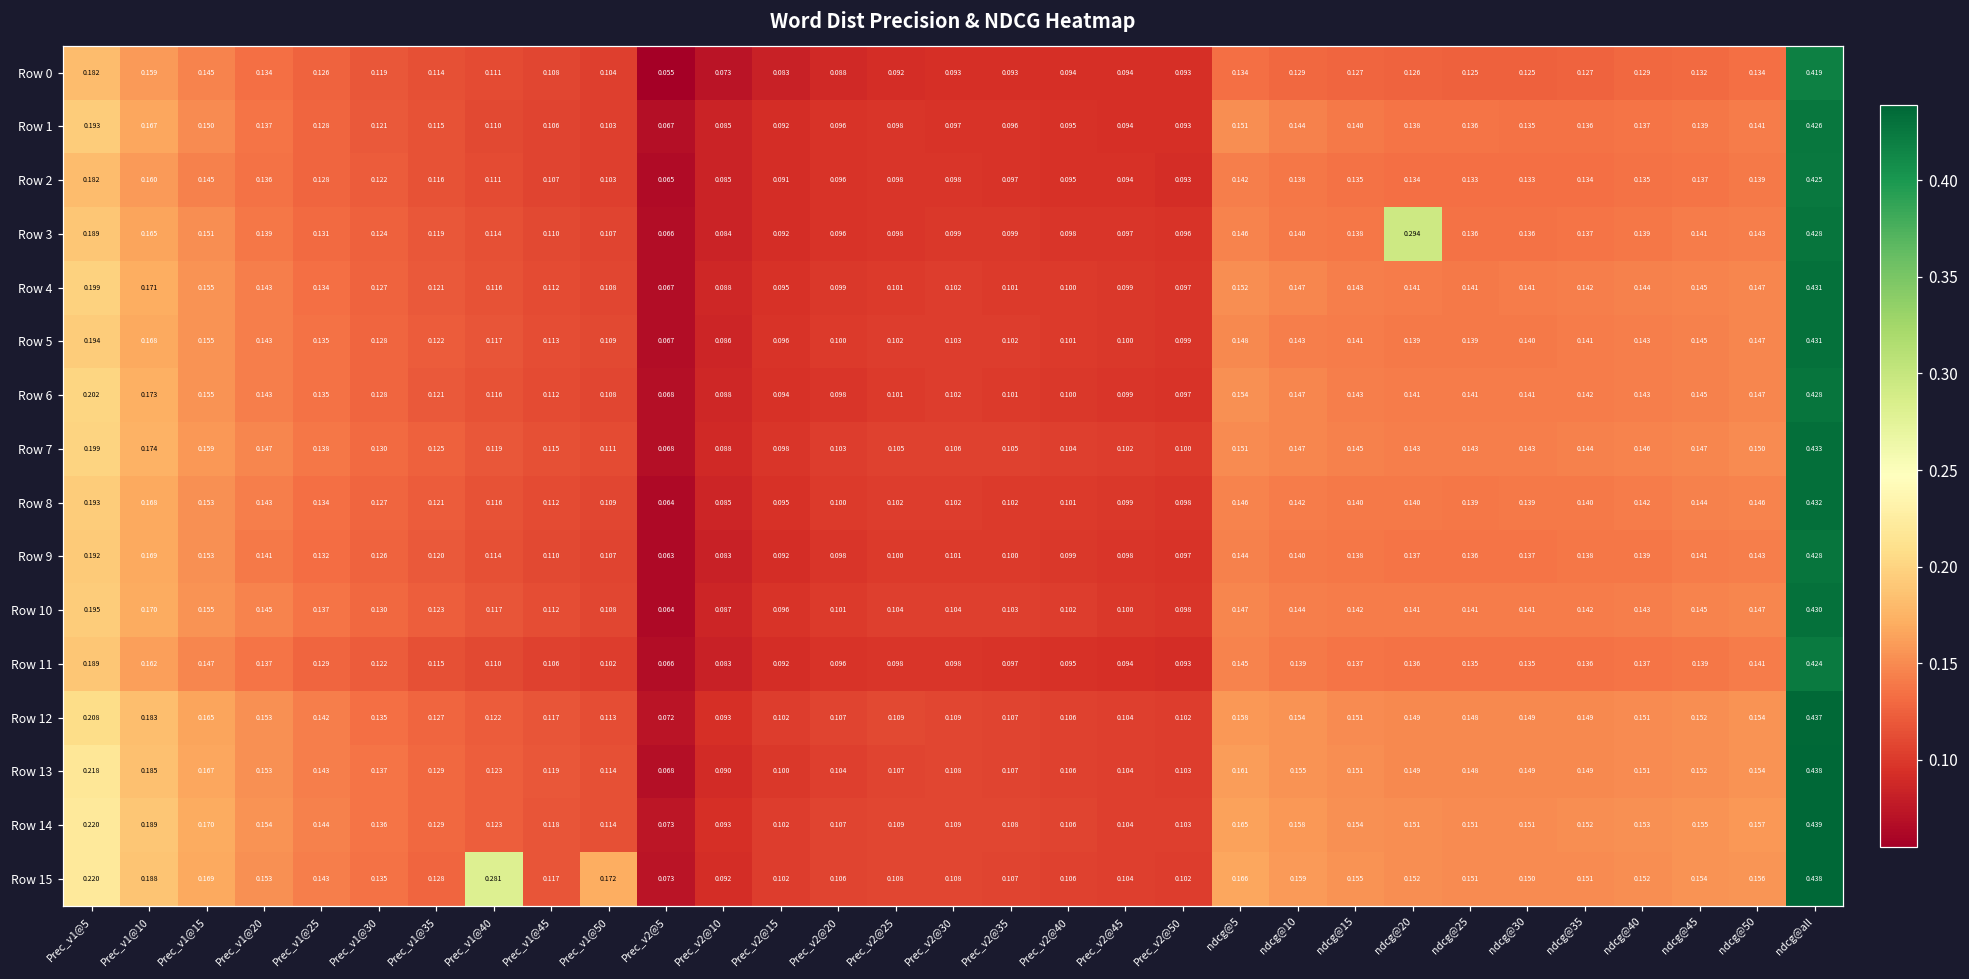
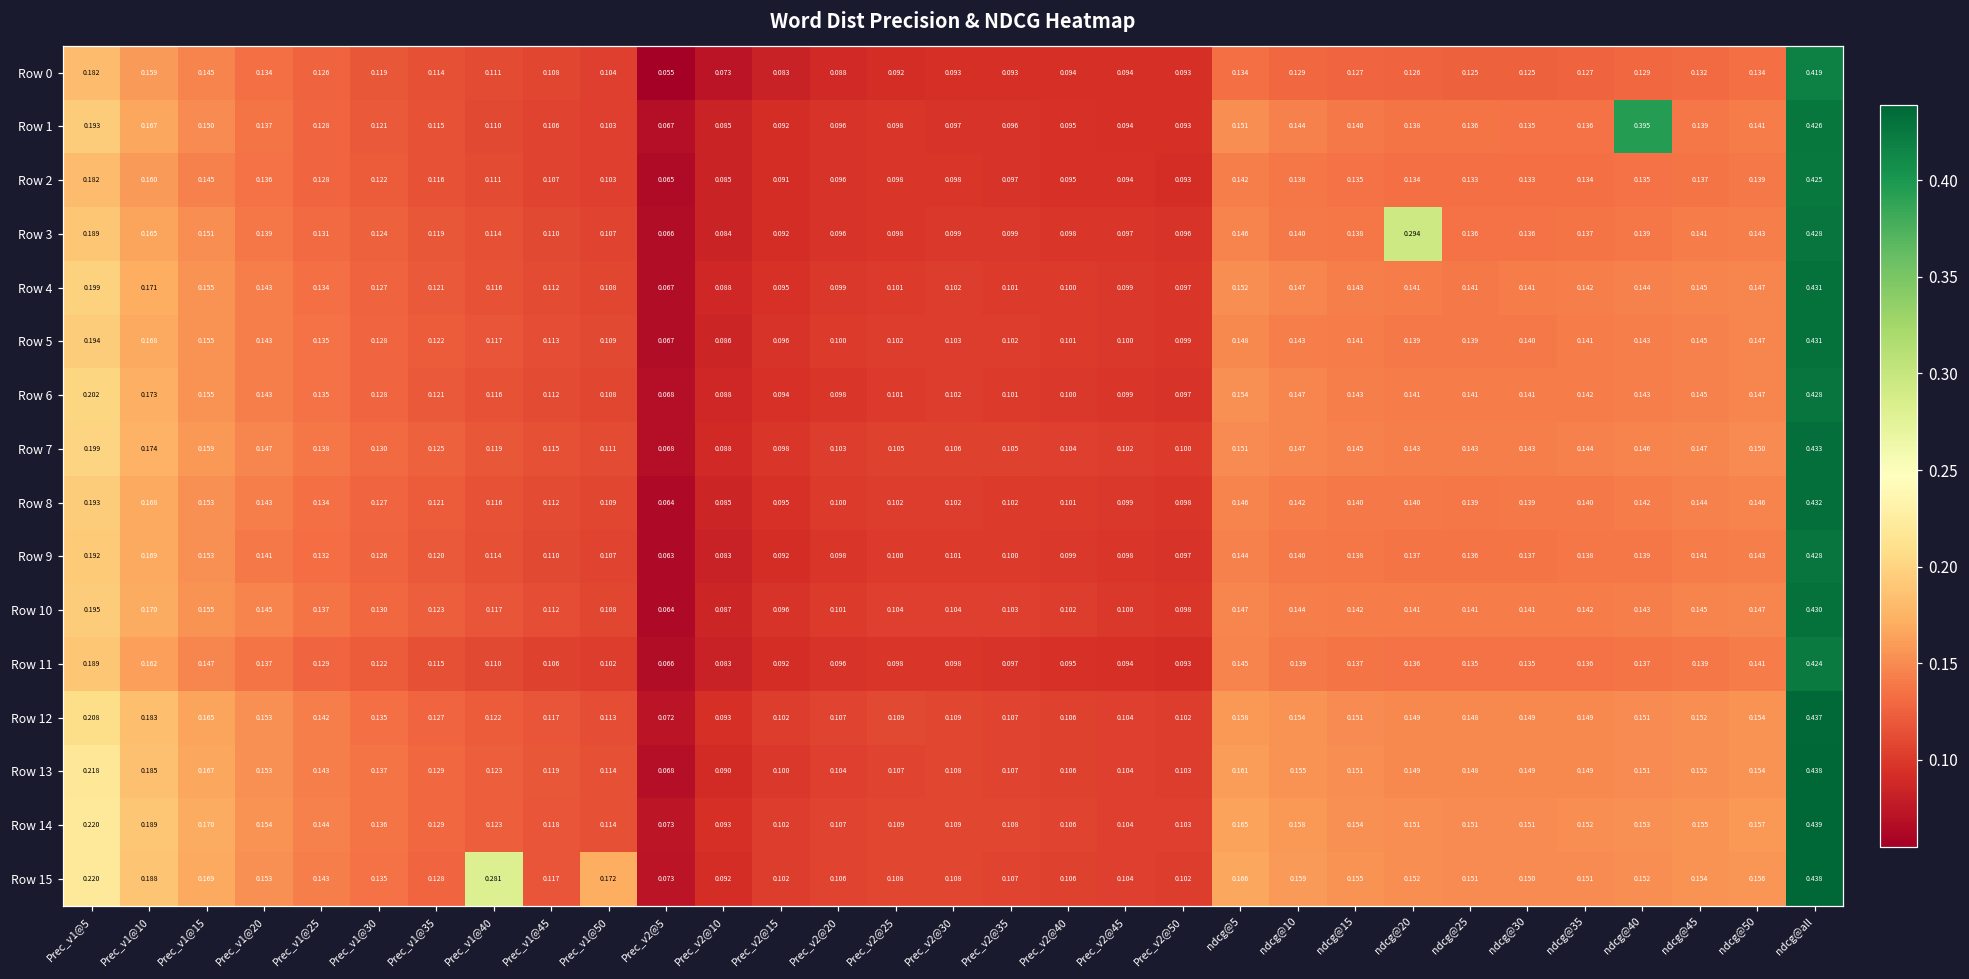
Row 1, ndcg@40: 0.137 -> 0.395
